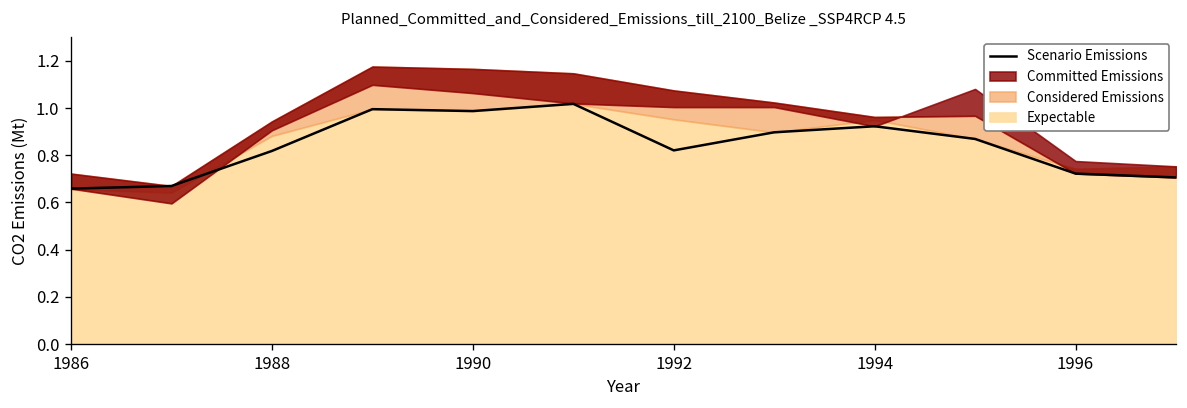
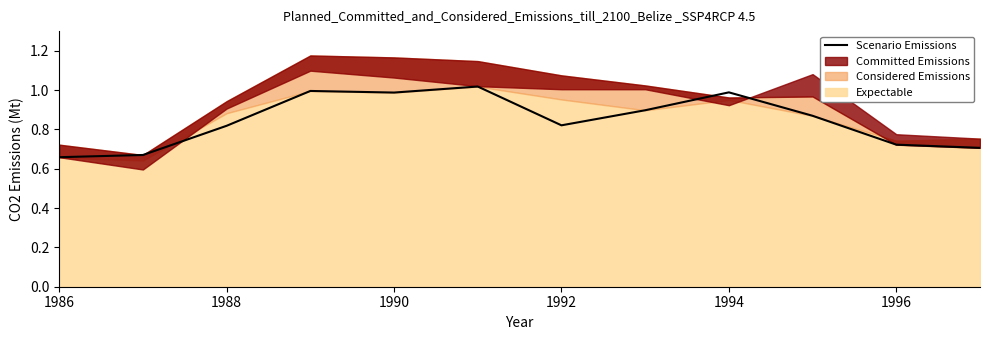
Scenario Emissions, 1994: 0.92 -> 0.99
